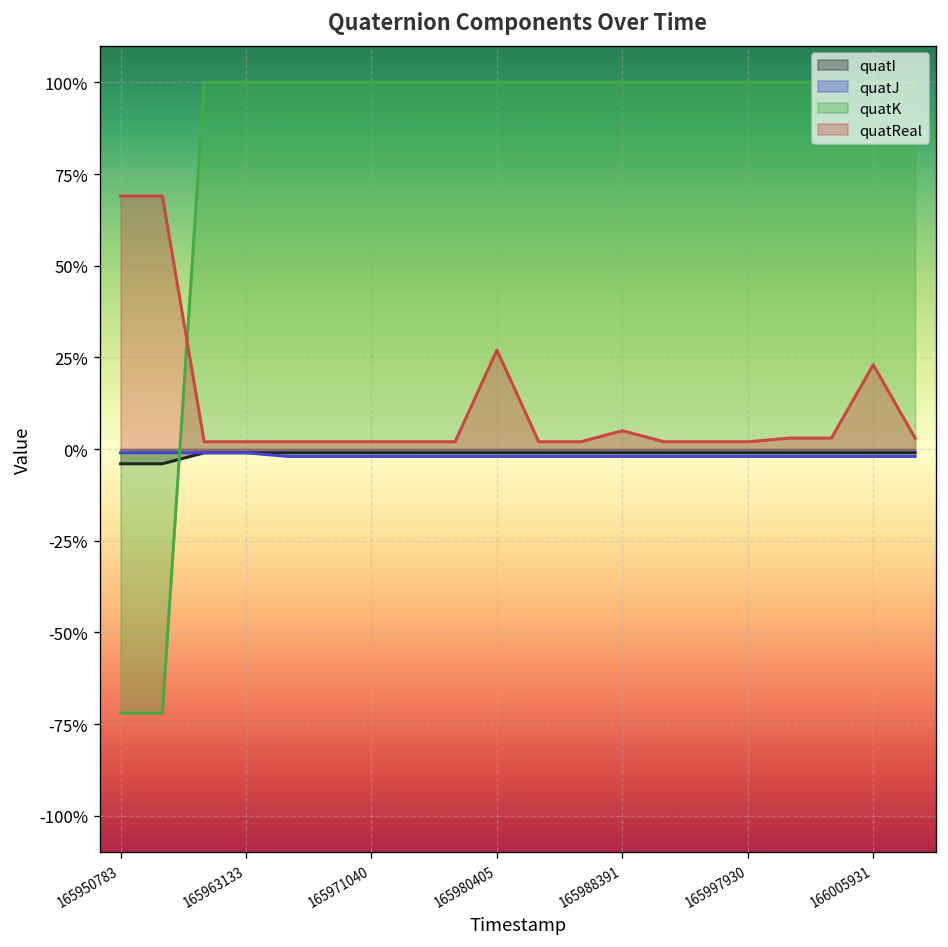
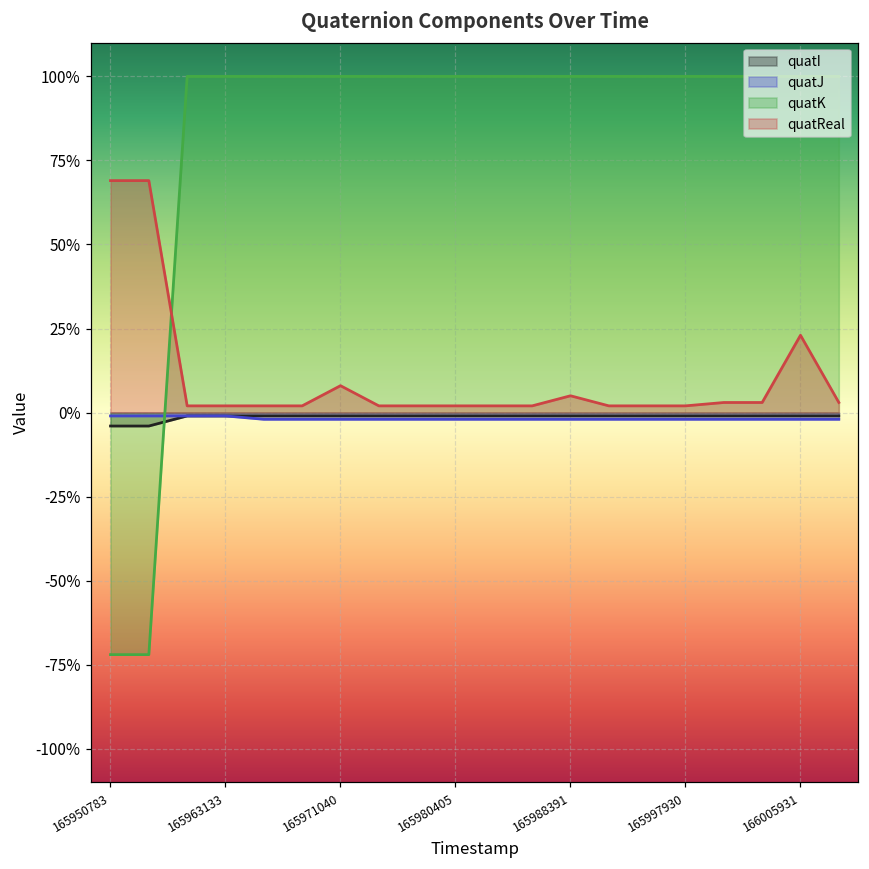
quatReal, 165971040: 2% -> 8%
quatReal, 165980405: 27% -> 2%
